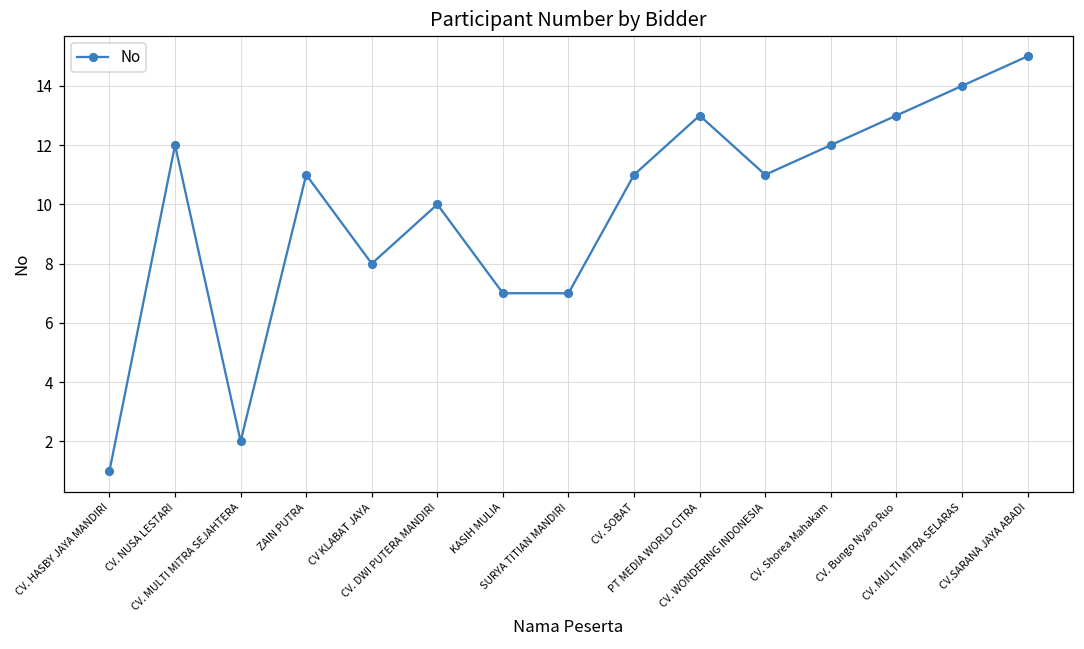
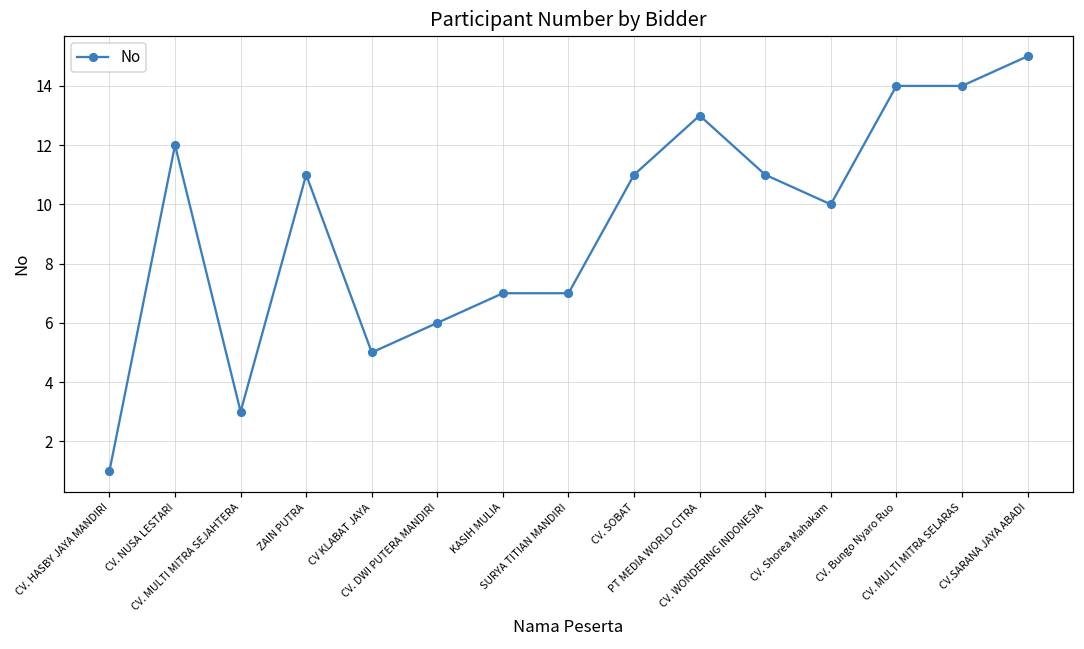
CV. MULTI MITRA SEJAHTERA: 2 -> 3
CV KLABAT JAYA: 8 -> 5
CV. DWI PUTERA MANDIRI: 10 -> 6
CV. Shorea Mahakam: 12 -> 10
CV. Bungo Nyaro Ruo: 13 -> 14
